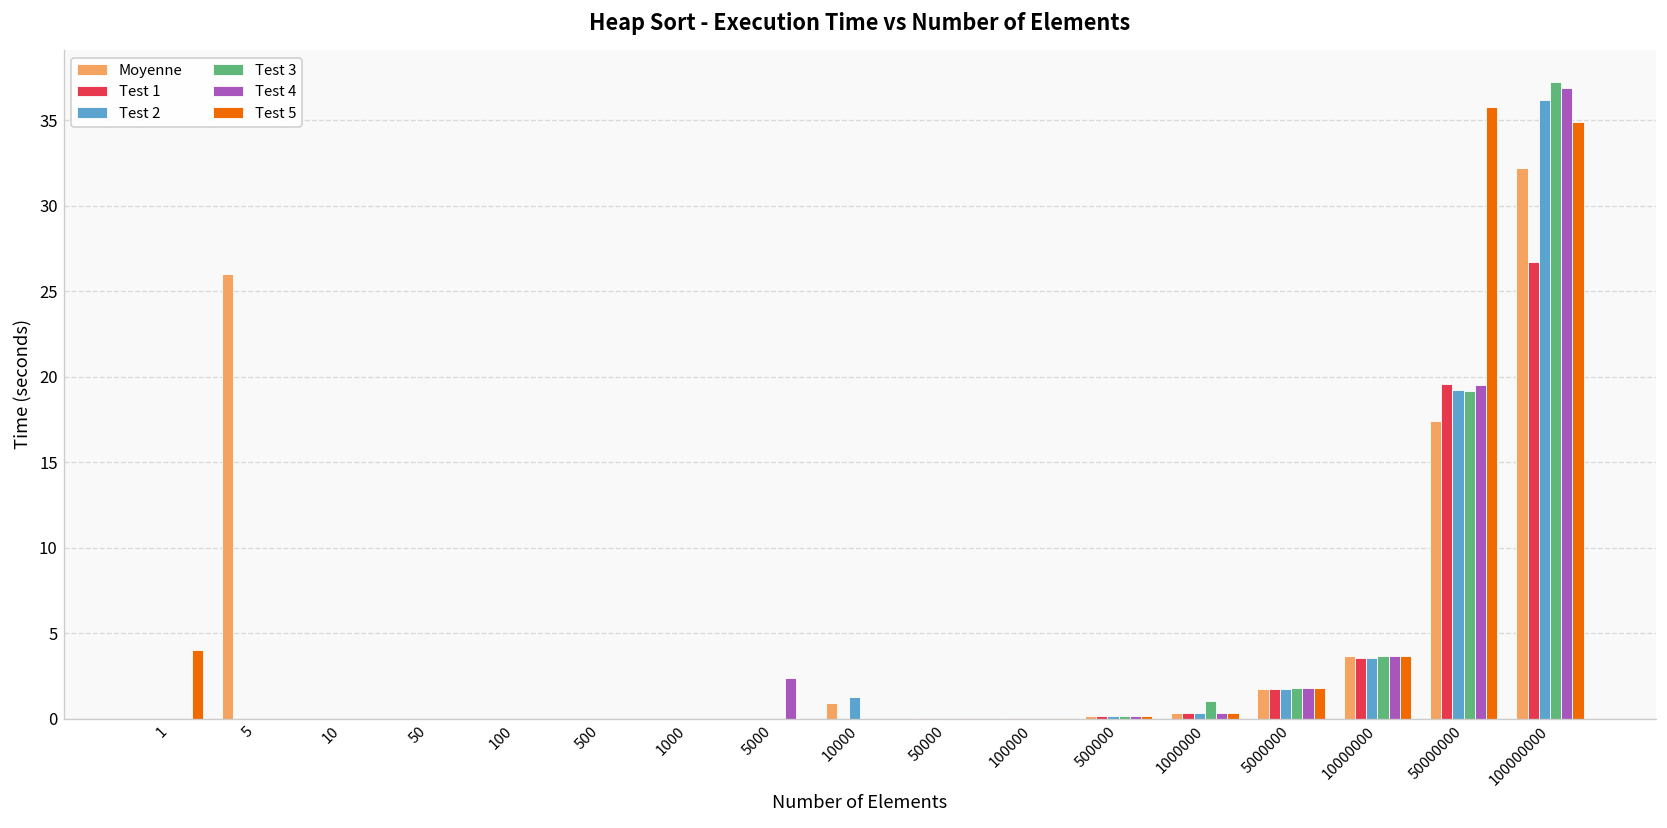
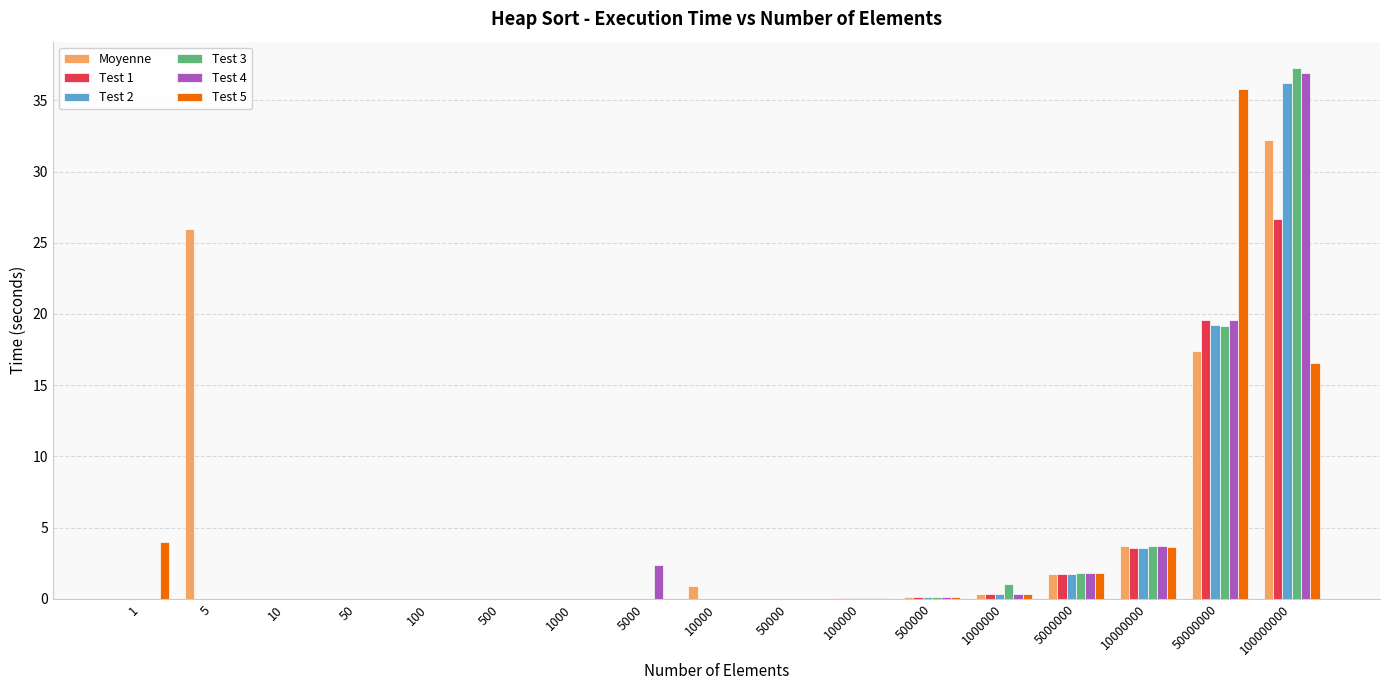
Test 2, 10000: 1.3 -> 0.0
Test 5, 100000000: 34.9 -> 16.6
